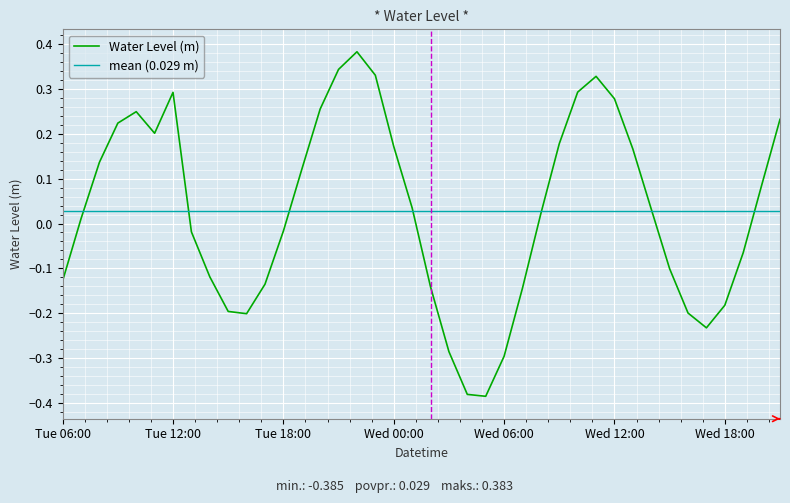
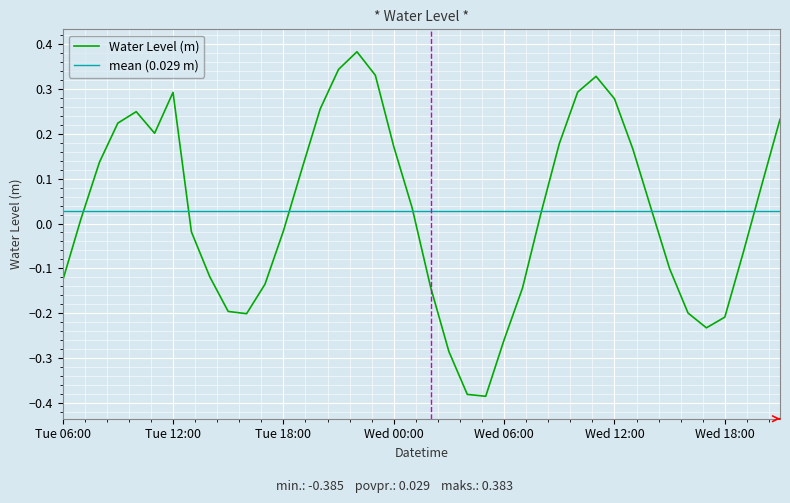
Wed 06:00: -0.30 -> -0.26
Wed 18:00: -0.18 -> -0.21
